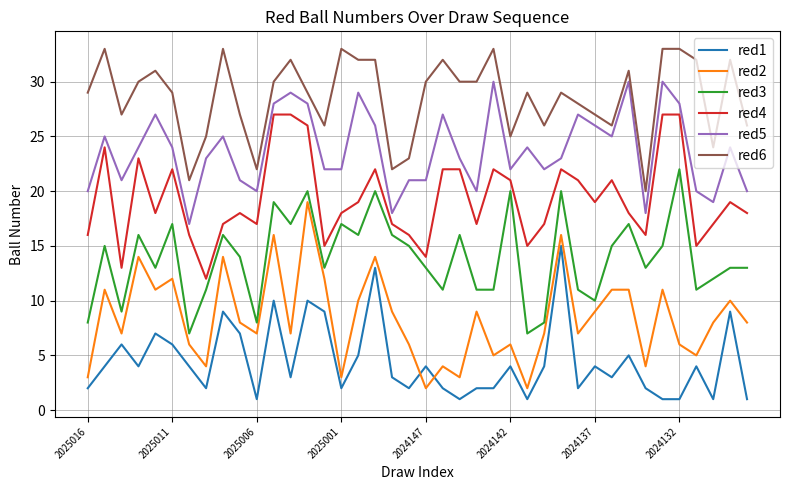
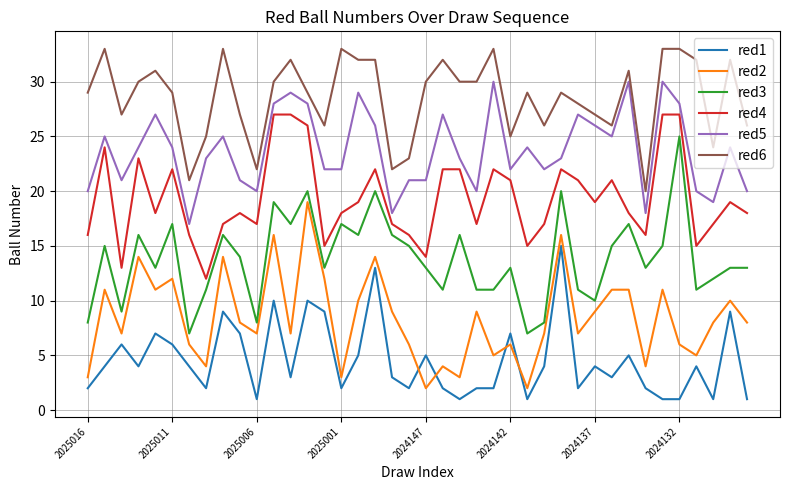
red1, 2024147: 4 -> 5
red1, 2024142: 4 -> 7
red3, 2024142: 20 -> 13
red3, 2024132: 22 -> 25
